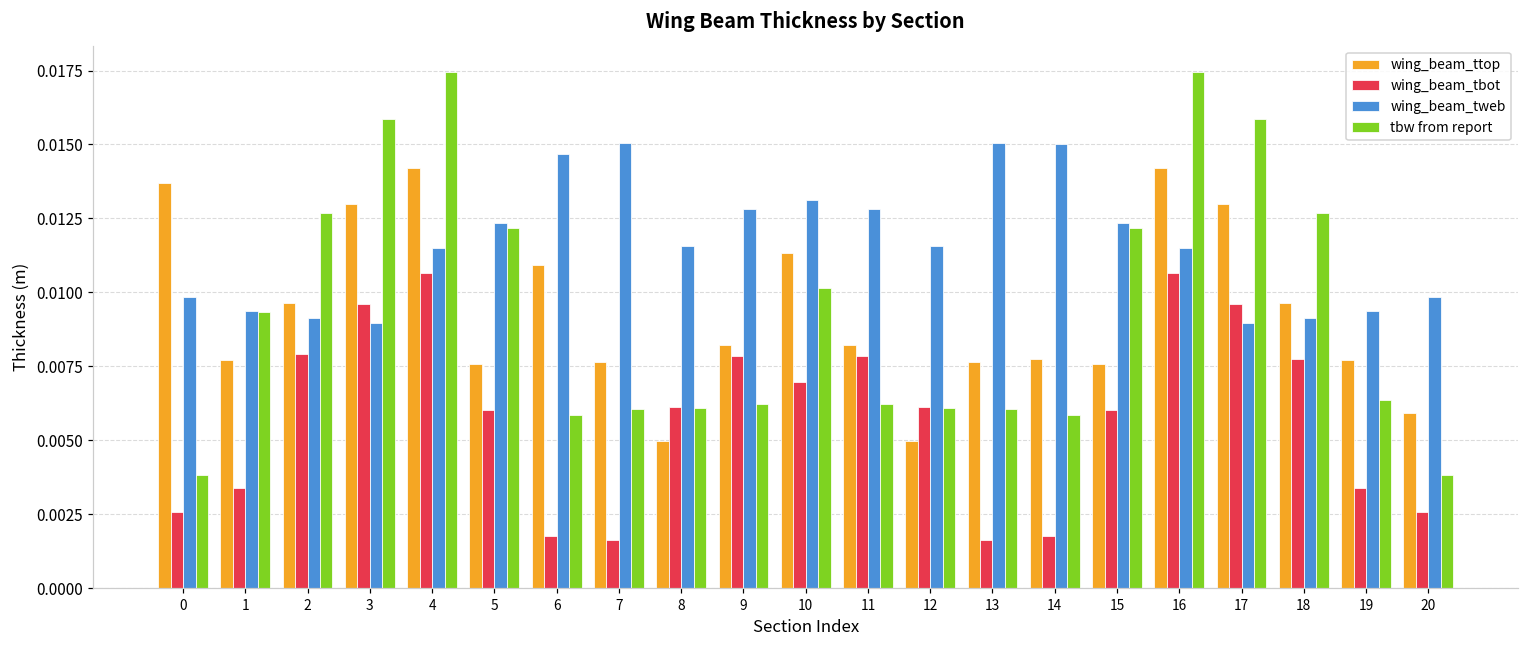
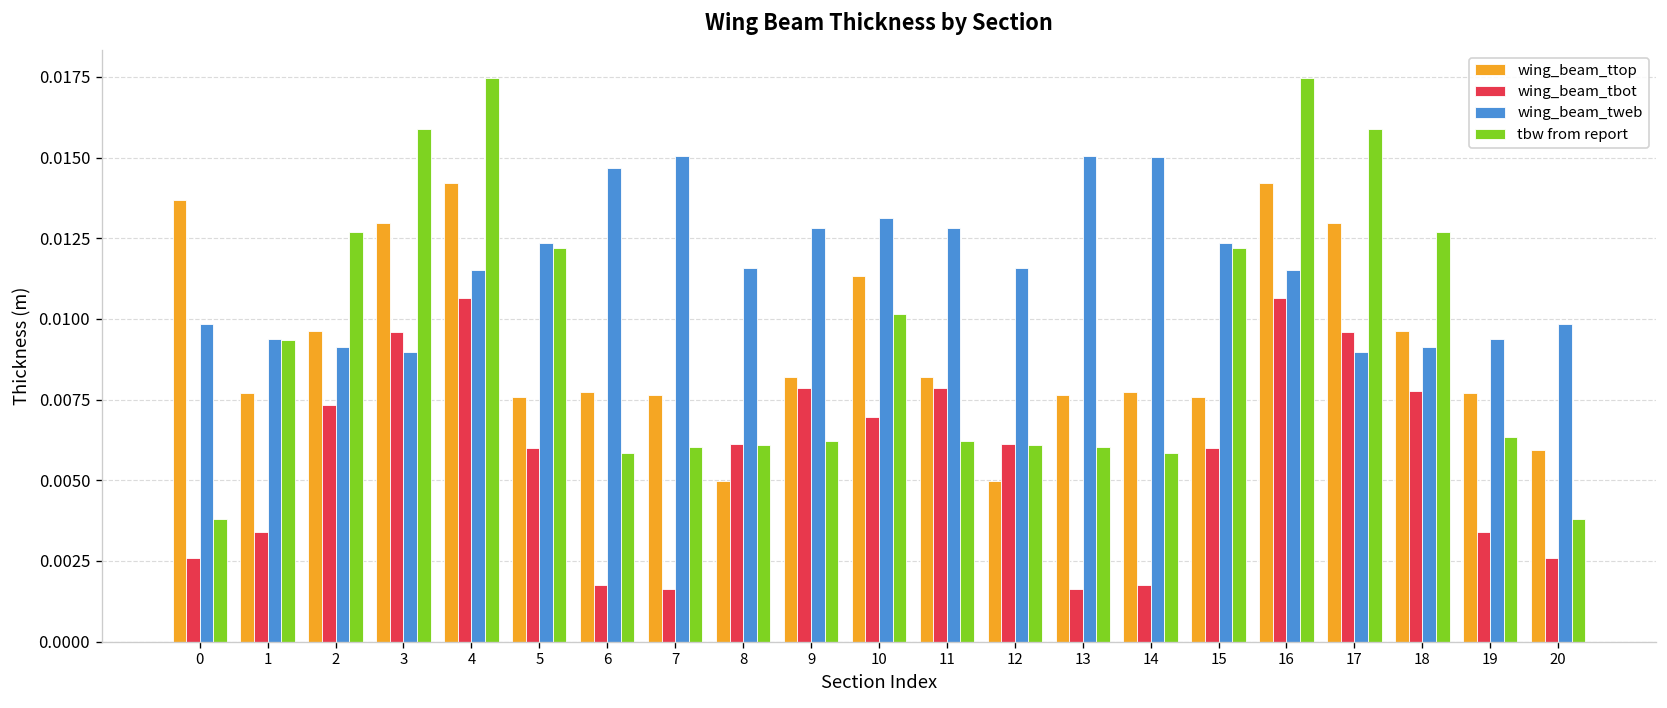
wing_beam_tbot, 2: 0.0079 -> 0.0073
wing_beam_ttop, 6: 0.0109 -> 0.0077
